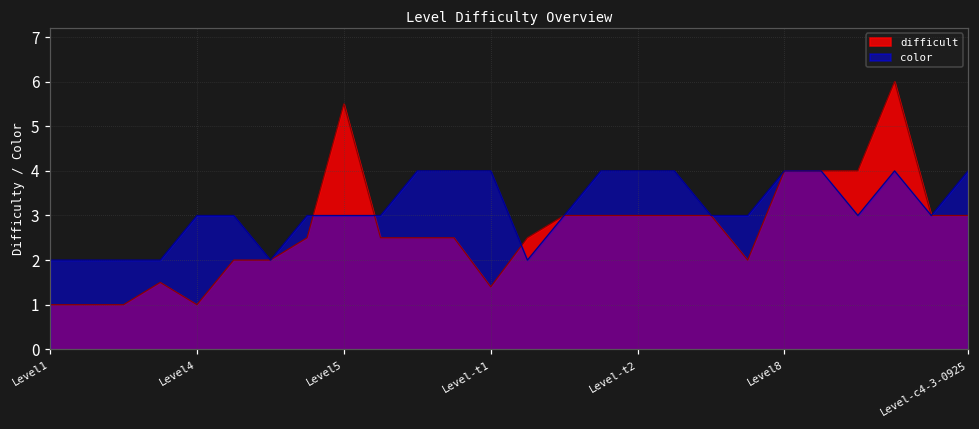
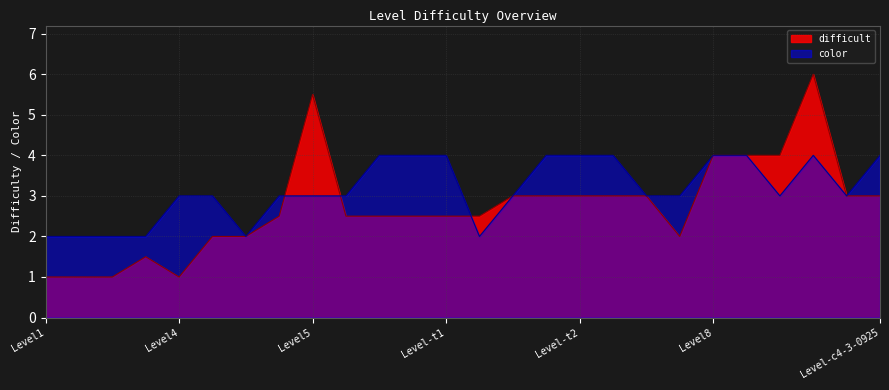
difficult, Level-t1: 1.4 -> 2.5
